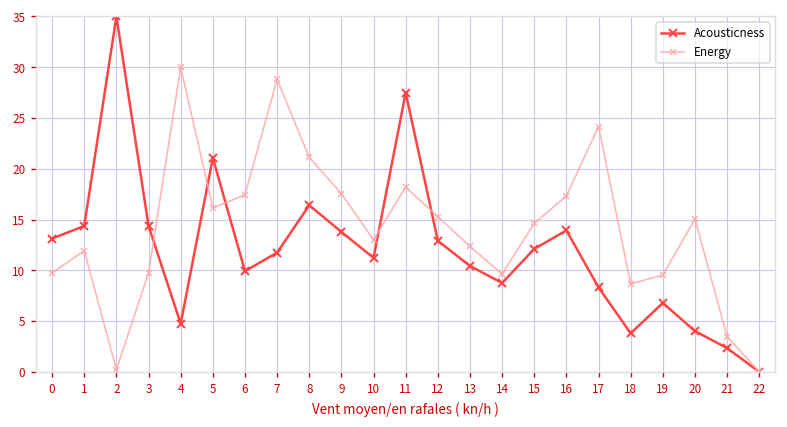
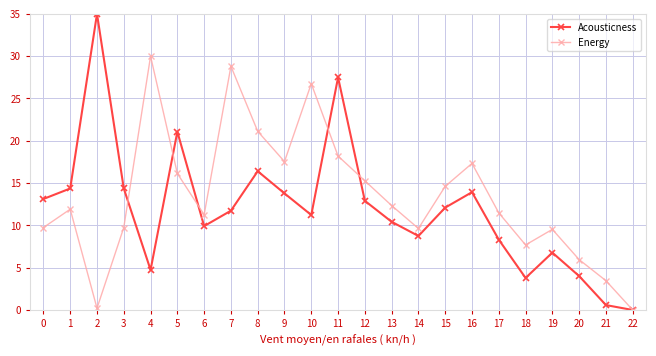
Energy, 6: 17 -> 11
Energy, 10: 13 -> 27
Energy, 17: 24 -> 11
Energy, 18: 9 -> 8
Energy, 20: 15 -> 6
Acousticness, 21: 2 -> 1
